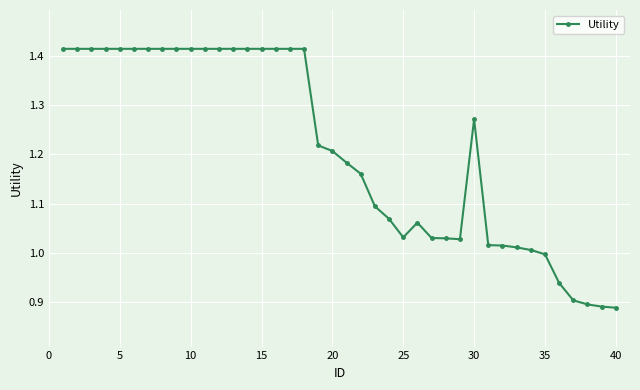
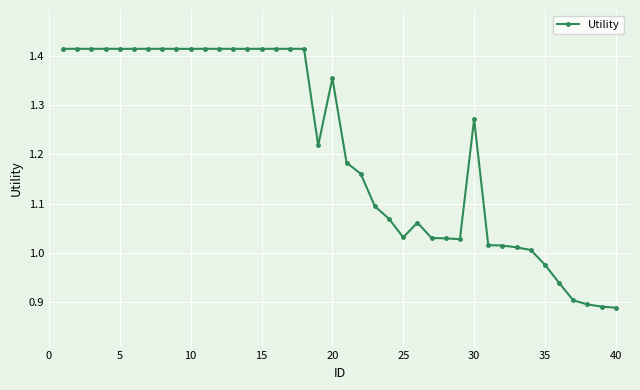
20: 1.21 -> 1.35
35: 1.00 -> 0.98
